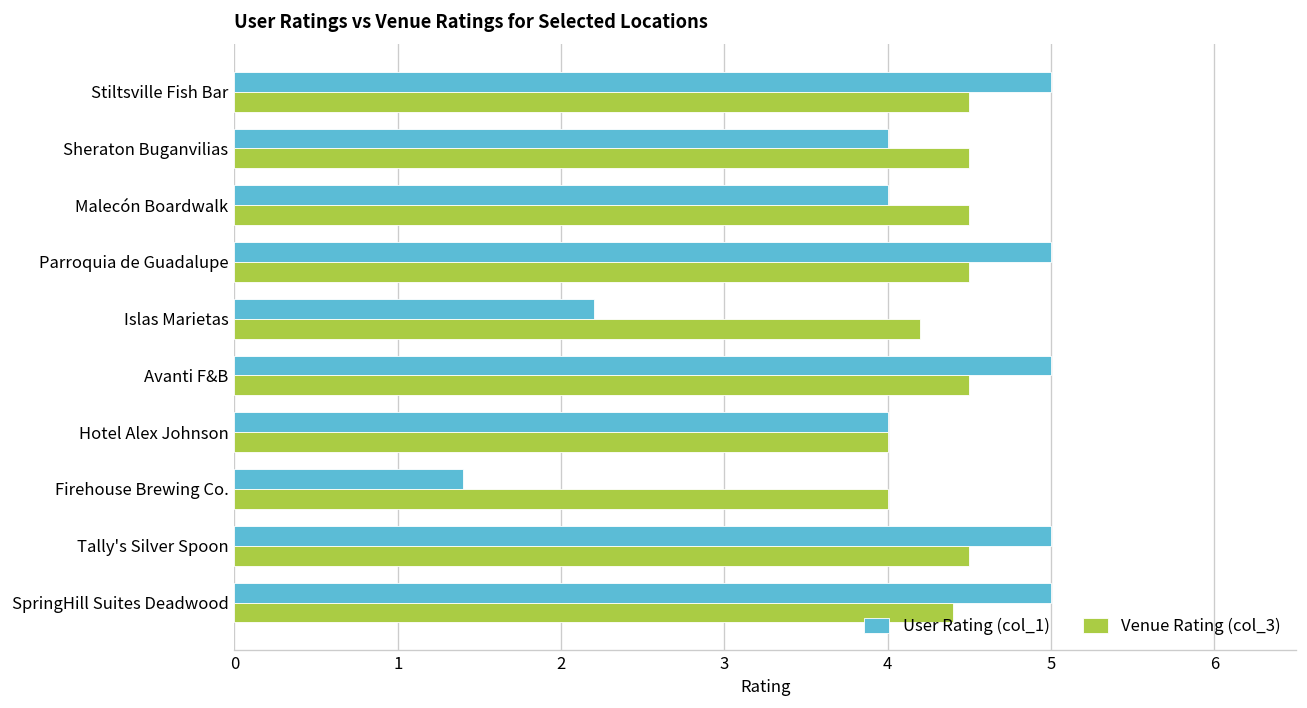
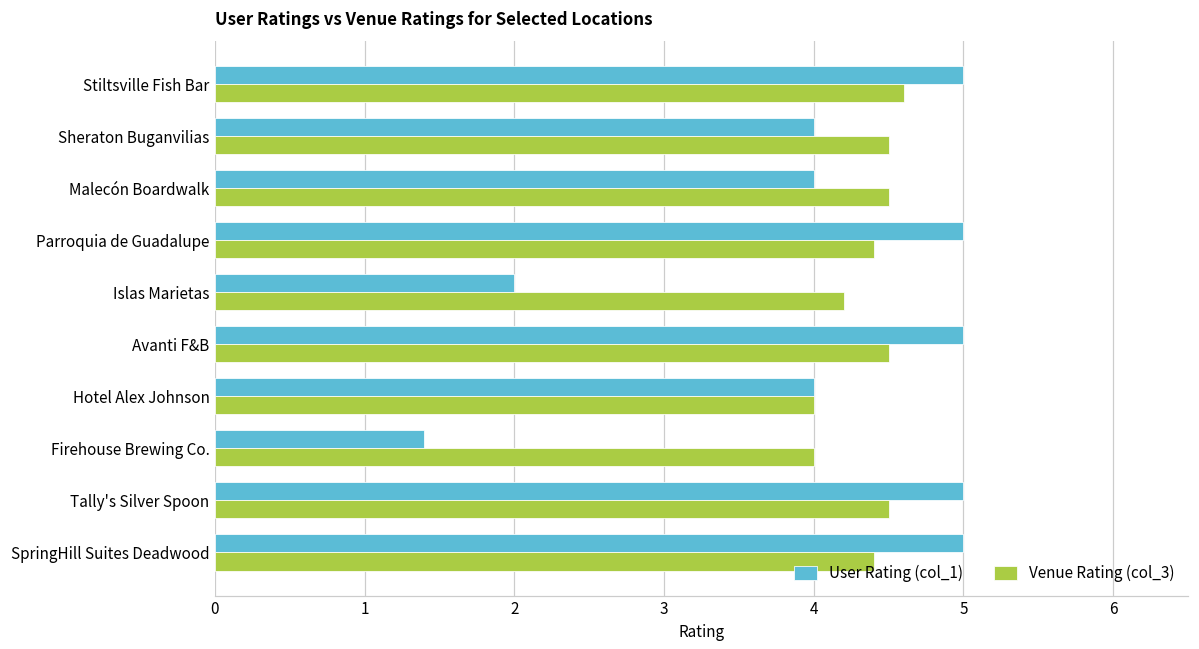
Venue Rating (col_3), Stiltsville Fish Bar: 4.5 -> 4.6
Venue Rating (col_3), Parroquia de Guadalupe: 4.5 -> 4.4
User Rating (col_1), Islas Marietas: 2.2 -> 2.0
